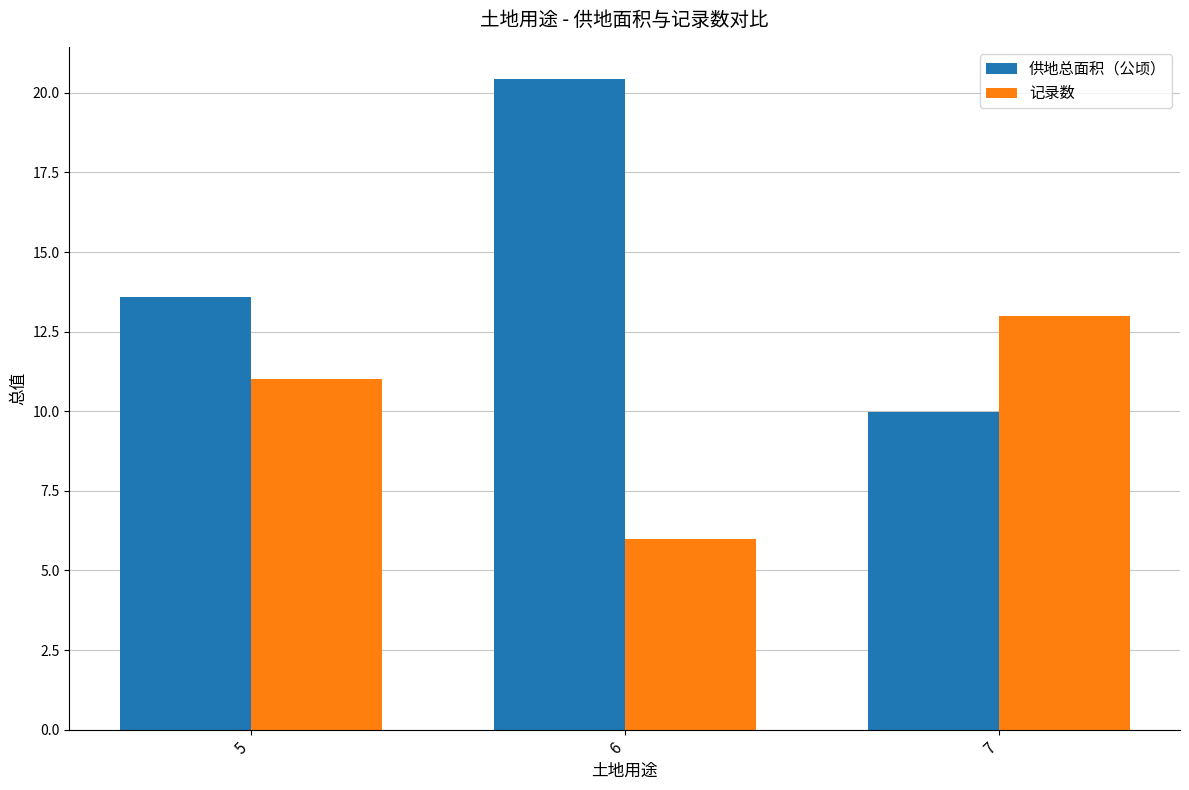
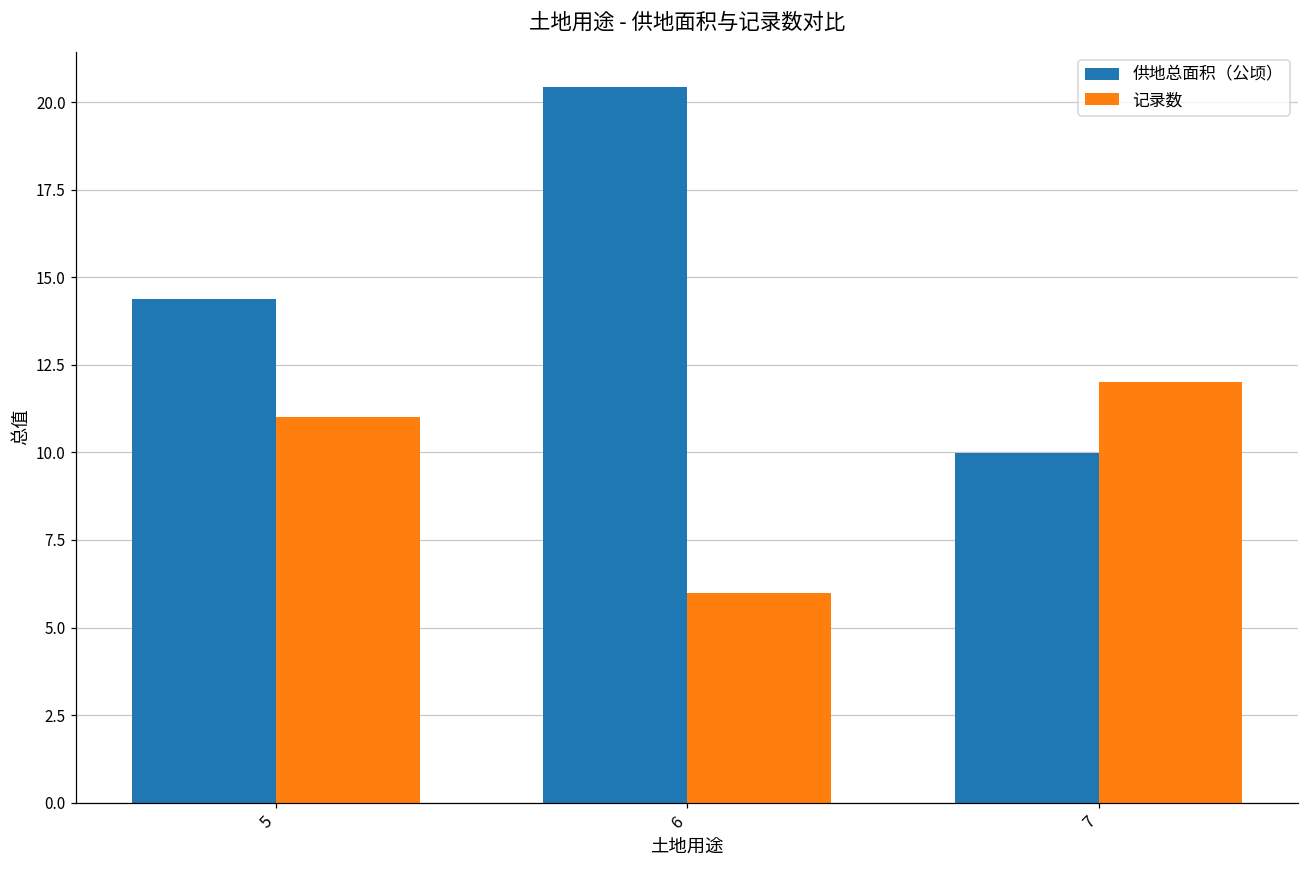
供地总面积（公顷）, 5: 13.6 -> 14.4
记录数, 7: 13 -> 12
